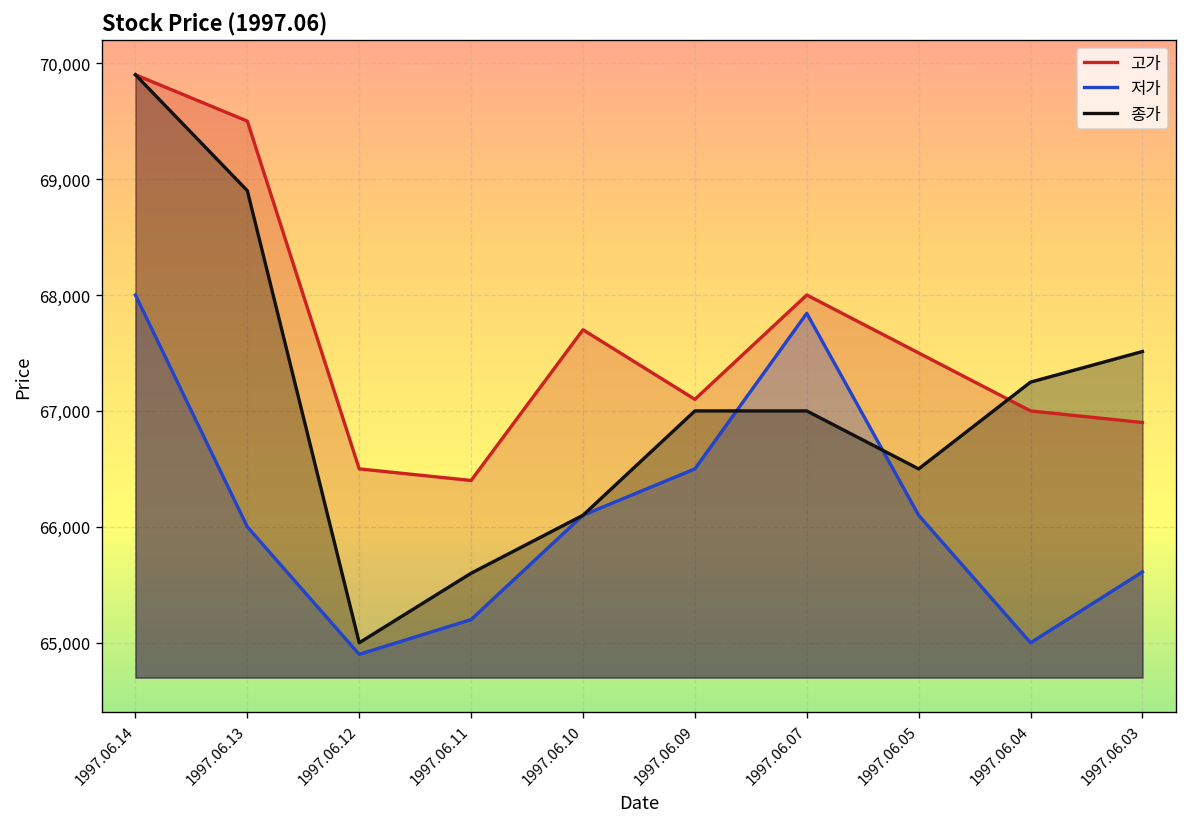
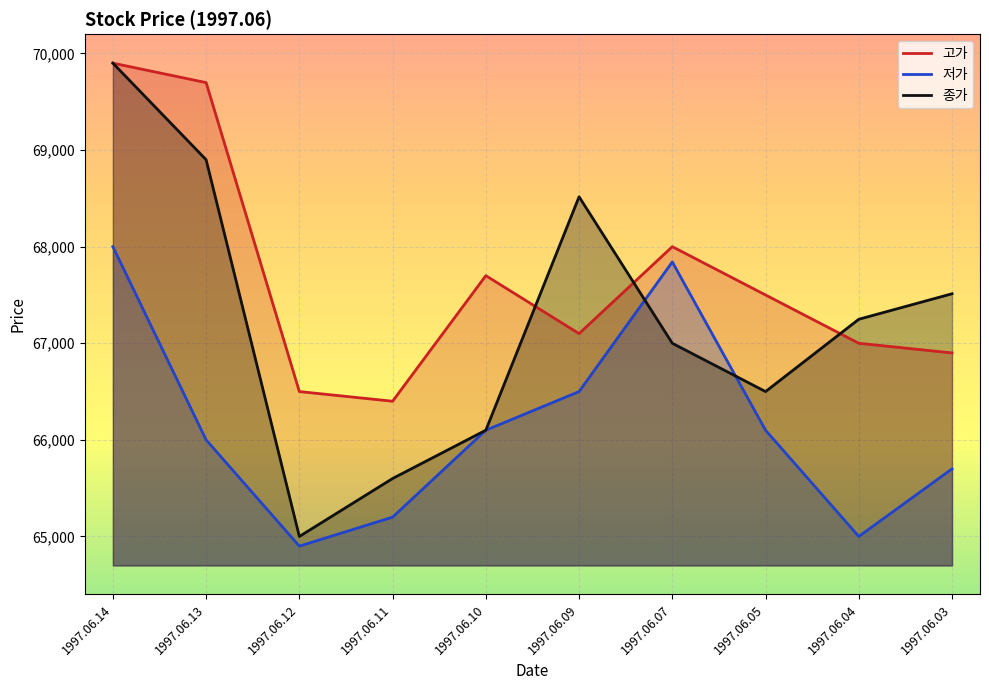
고가, 1997.06.13: 69,500 -> 69,700
종가, 1997.06.09: 67,000 -> 68,500
저가, 1997.06.03: 65,600 -> 65,700
